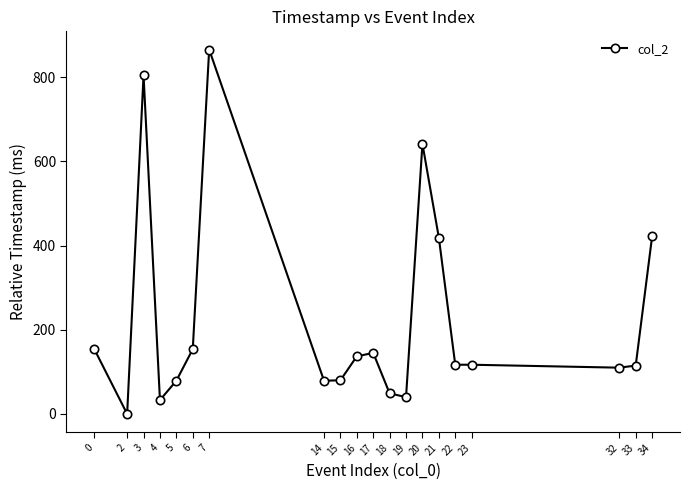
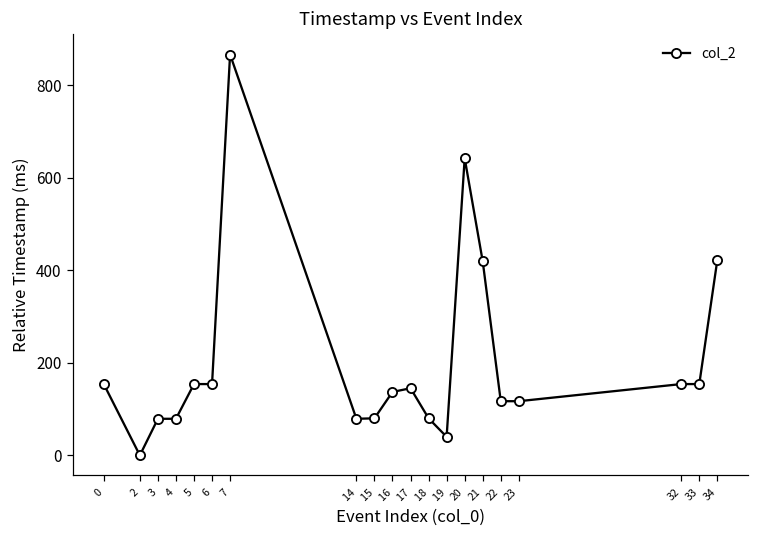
3: 810 -> 80
4: 30 -> 80
5: 80 -> 150
18: 50 -> 80
32: 110 -> 150
33: 120 -> 150
